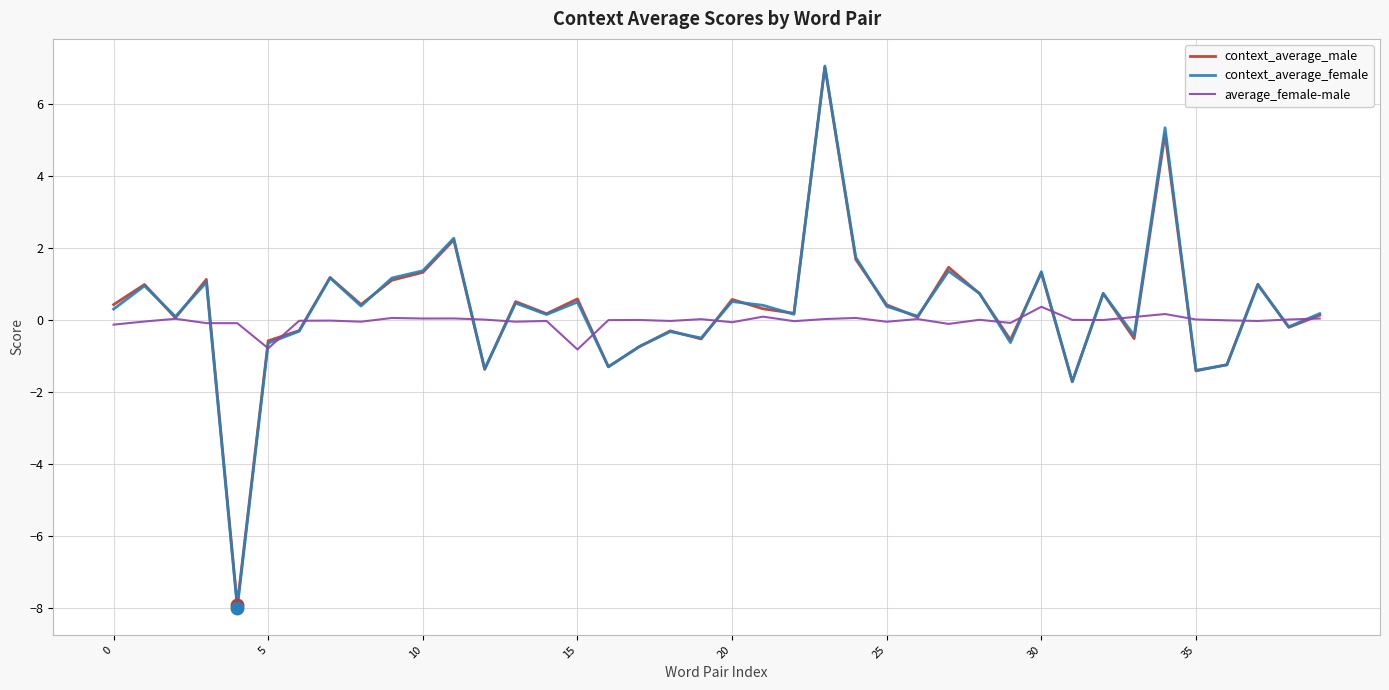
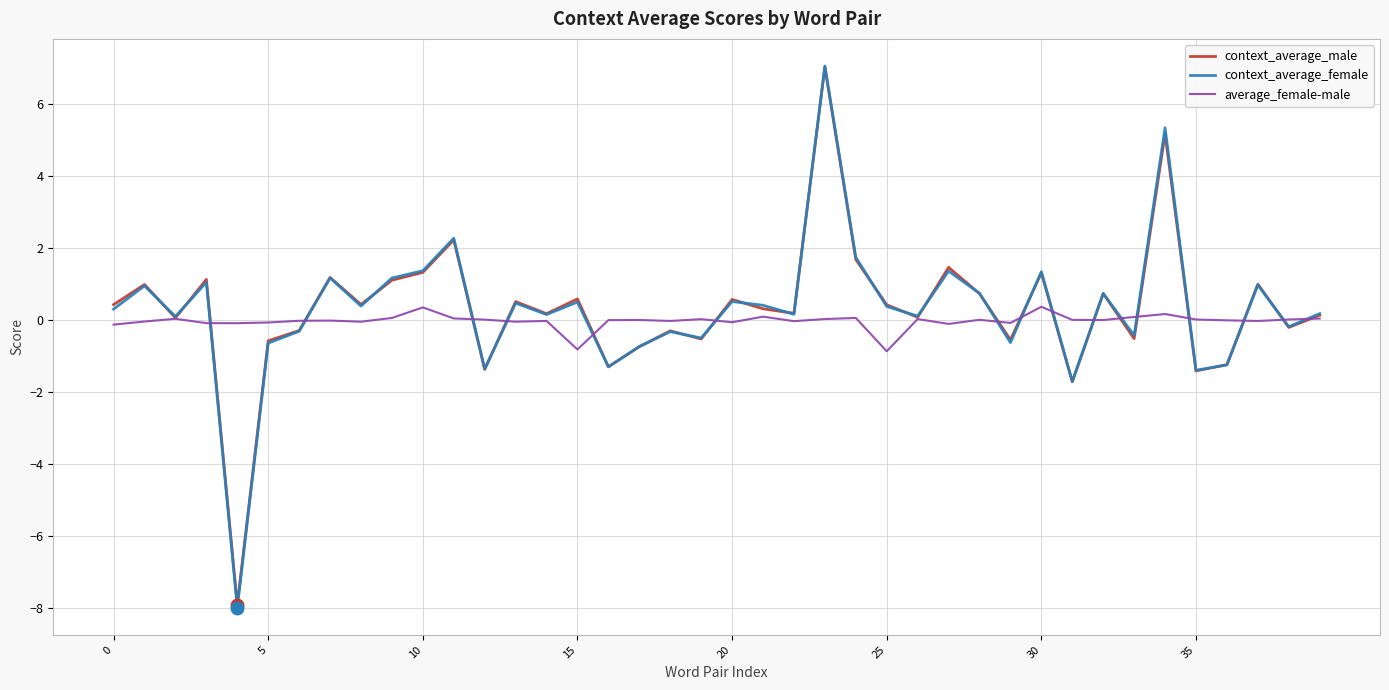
average_female-male, 5: -0.8 -> -0.1
average_female-male, 10: 0.0 -> 0.4
average_female-male, 25: 0.0 -> -0.9
